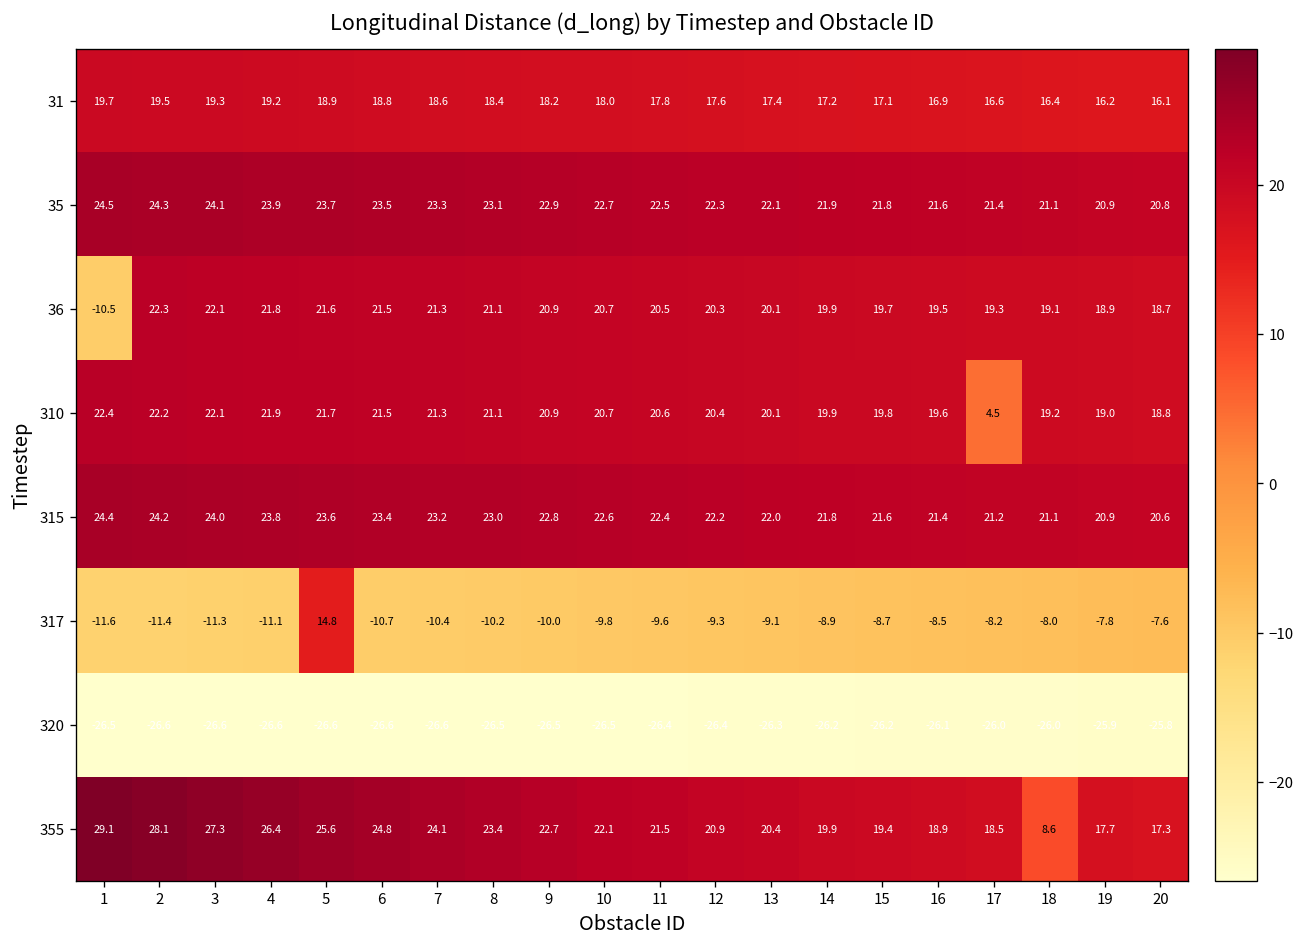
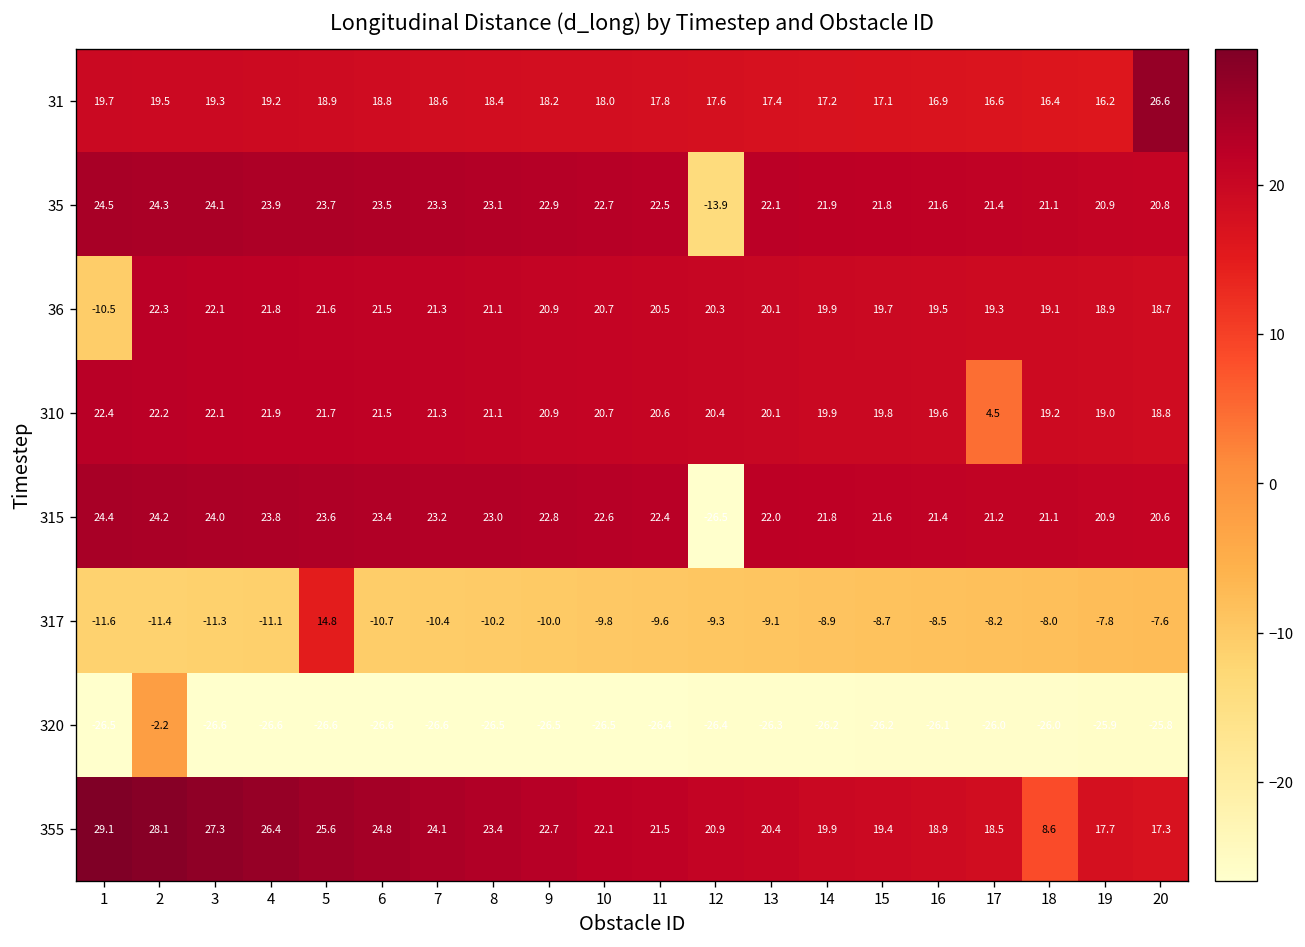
31, 20: 16.1 -> 26.6
35, 12: 22.3 -> -13.9
315, 12: 22.2 -> -26.5
320, 2: -26.6 -> -2.2
